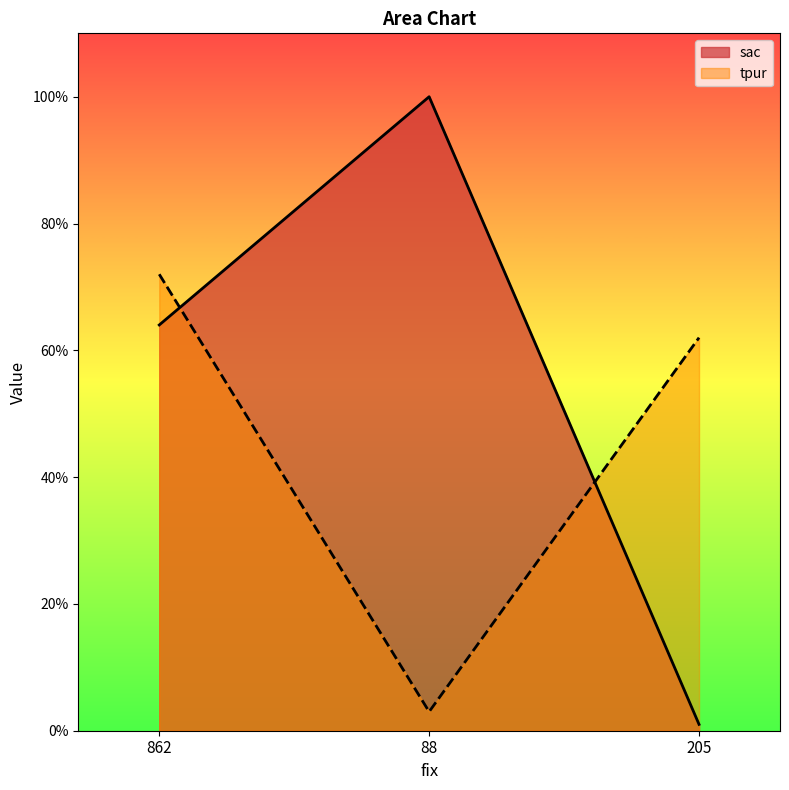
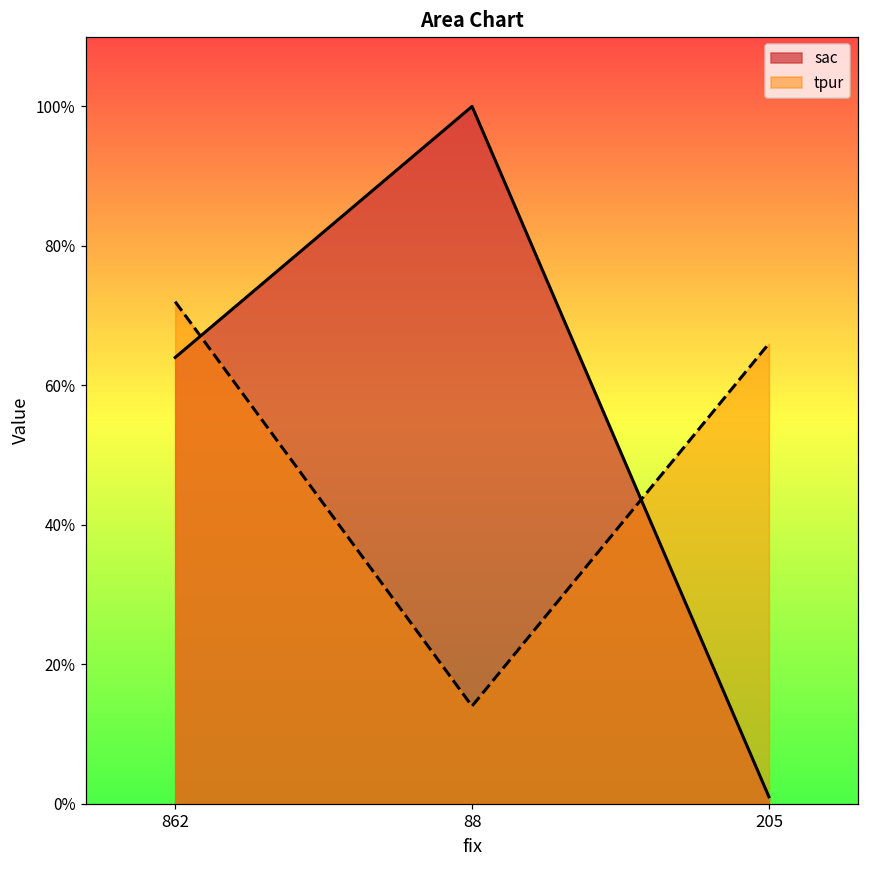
tpur, 88: 3% -> 14%
tpur, 205: 62% -> 66%
